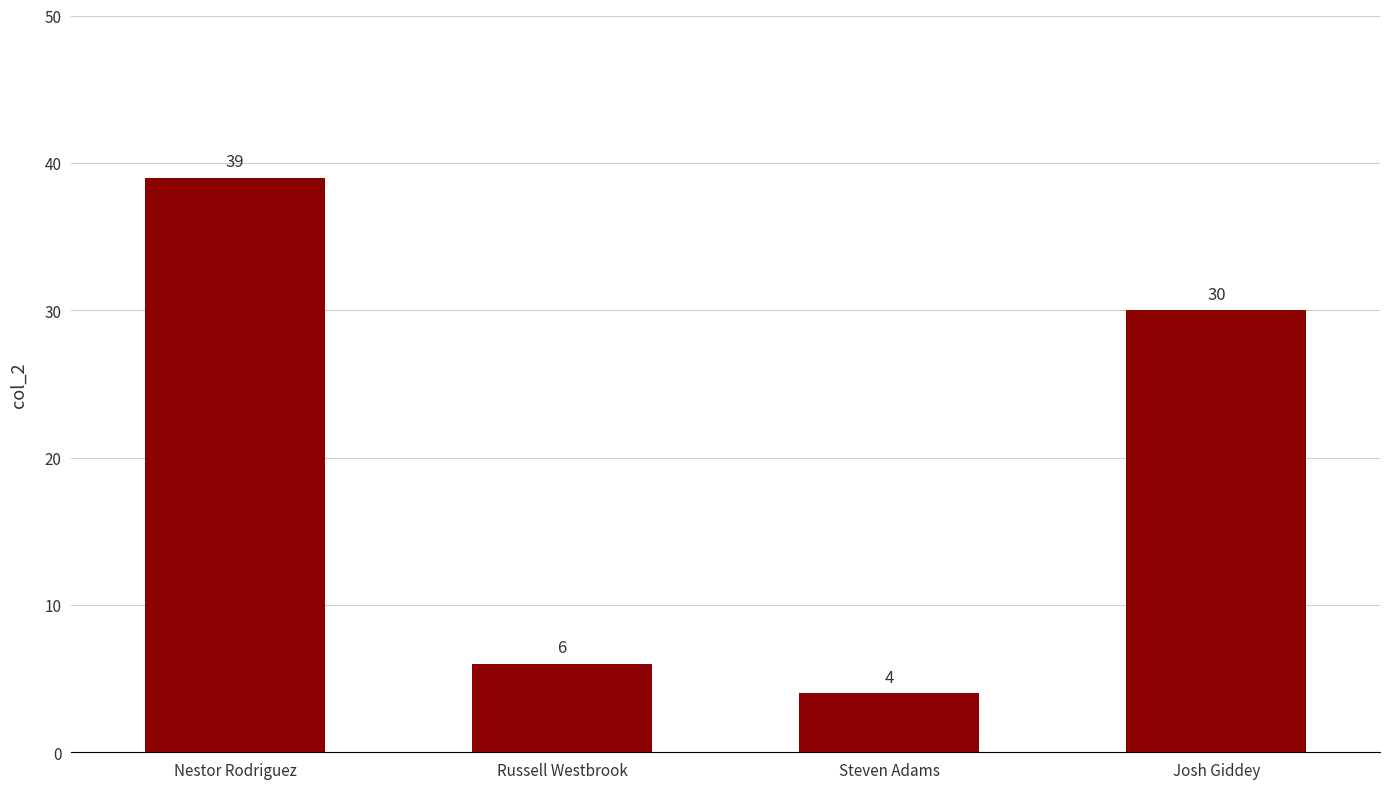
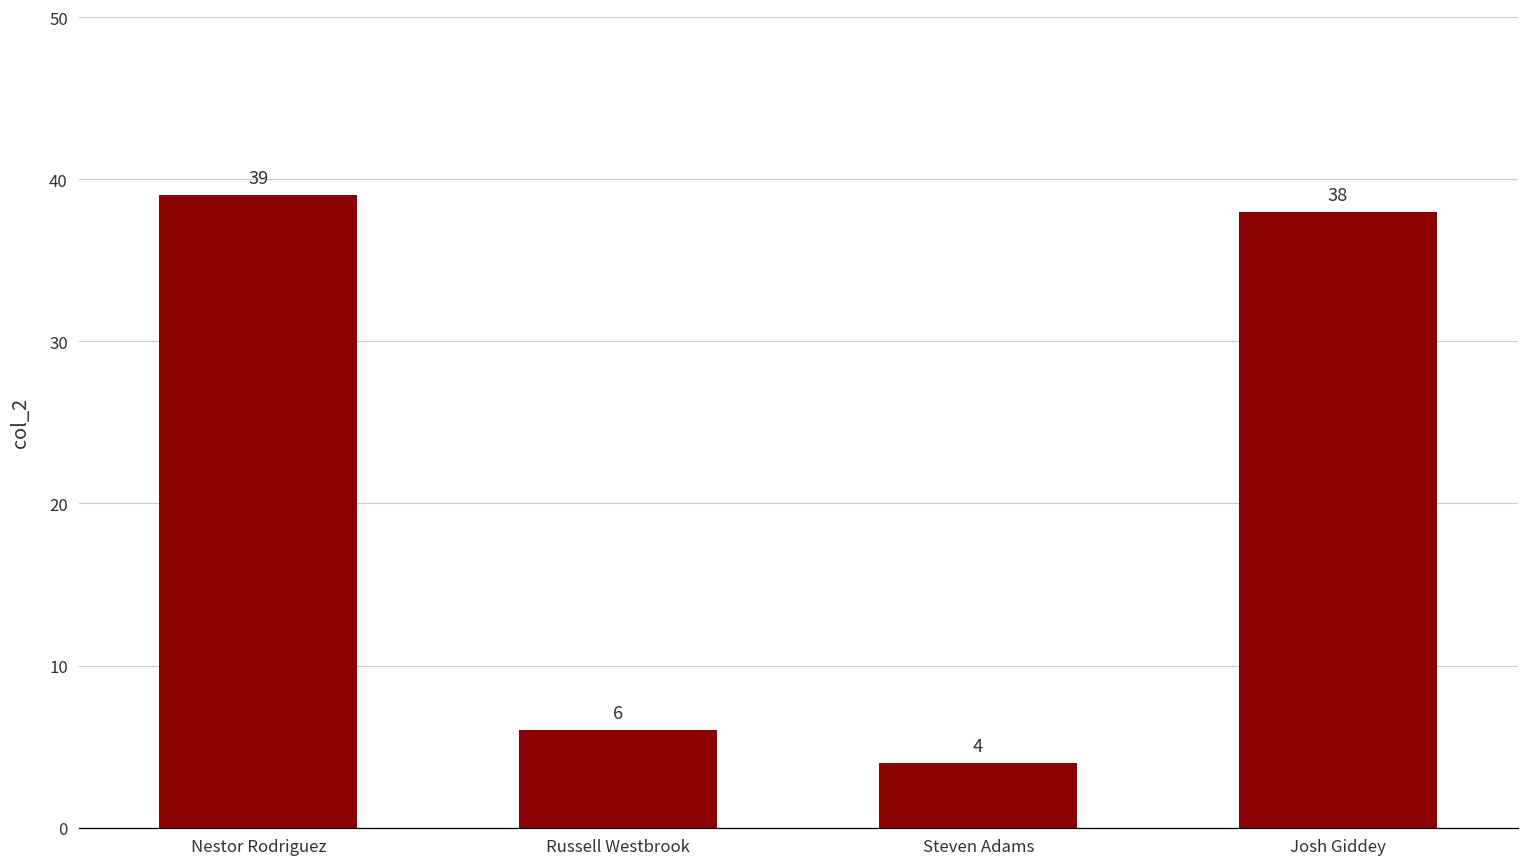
Josh Giddey: 30 -> 38
